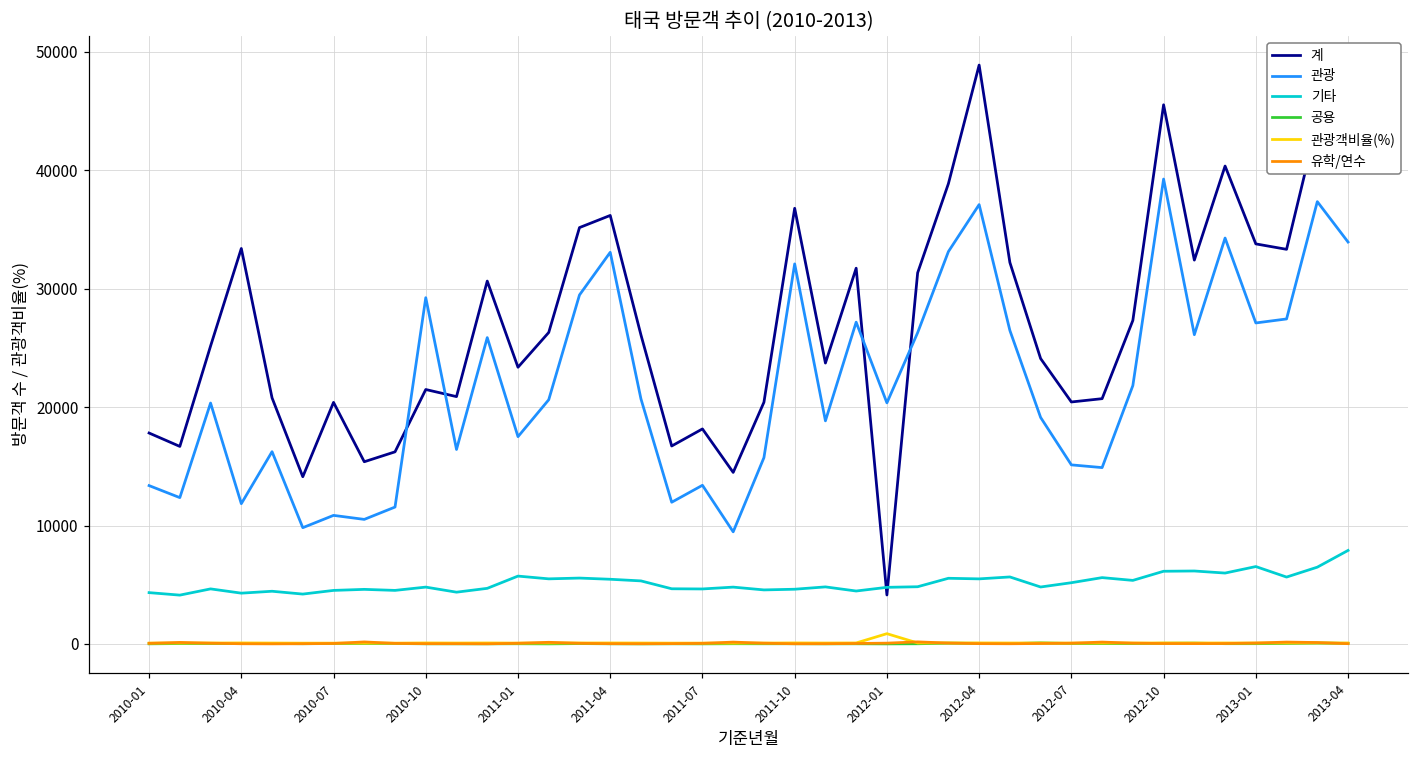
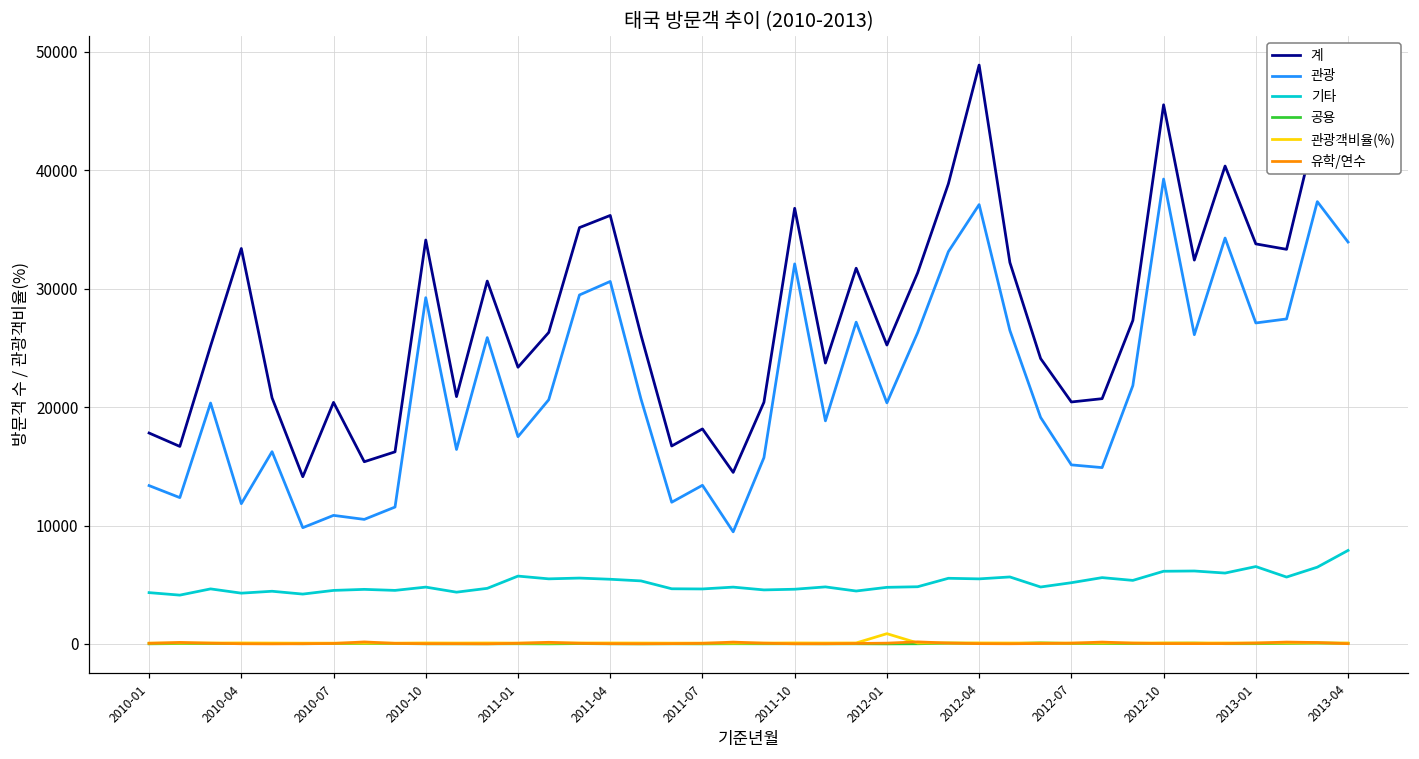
계, 2010-10: 21500 -> 34100
관광, 2011-04: 33100 -> 30600
계, 2012-01: 4100 -> 25200
